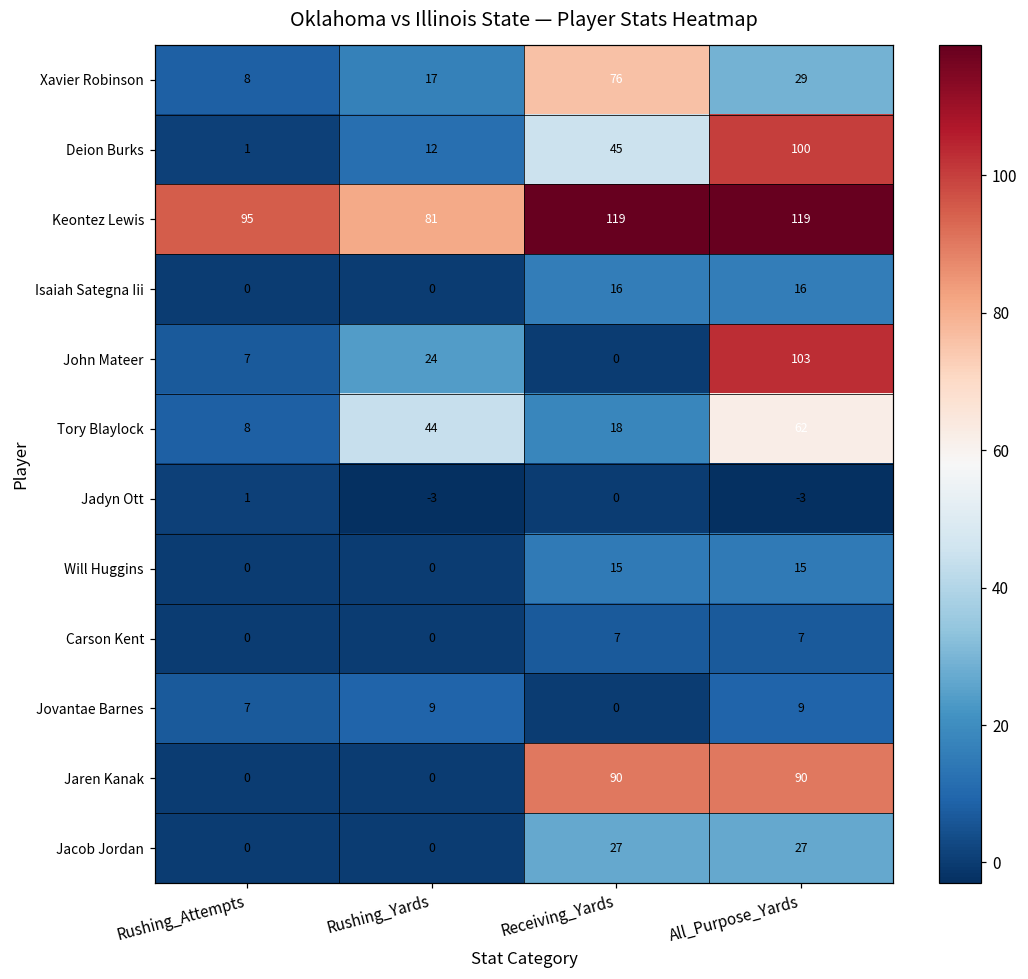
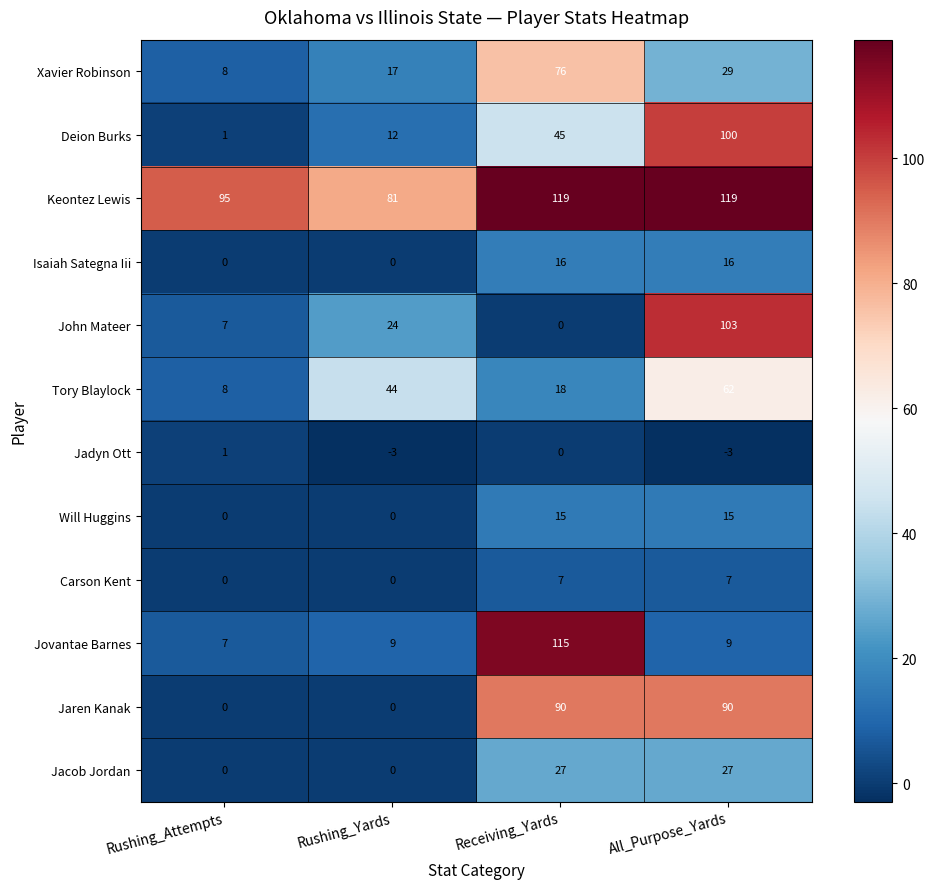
Jovantae Barnes, Receiving_Yards: 0 -> 115
